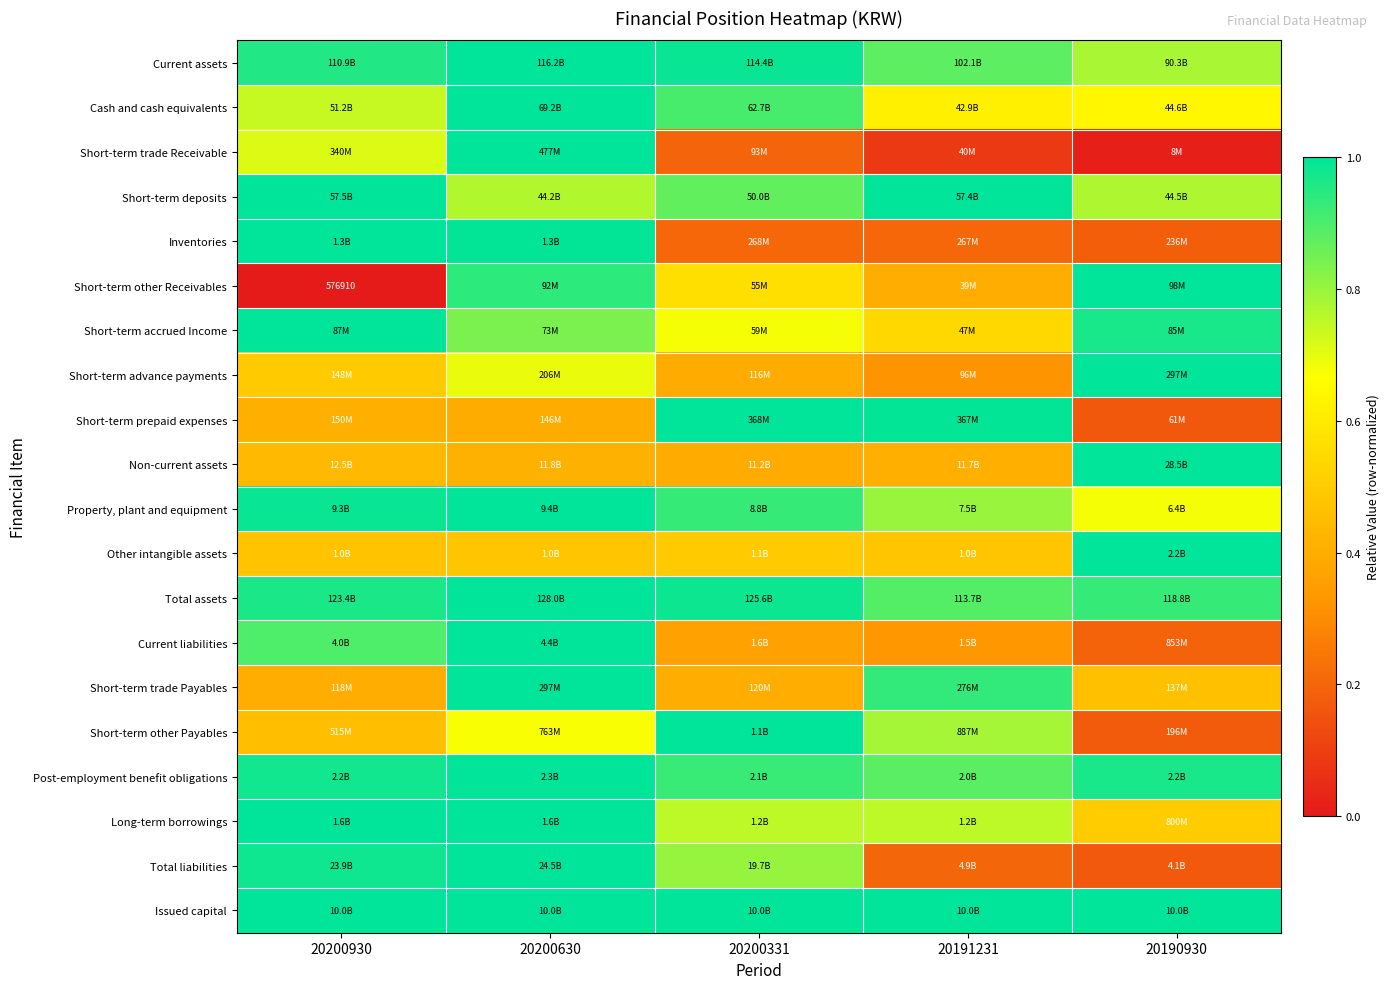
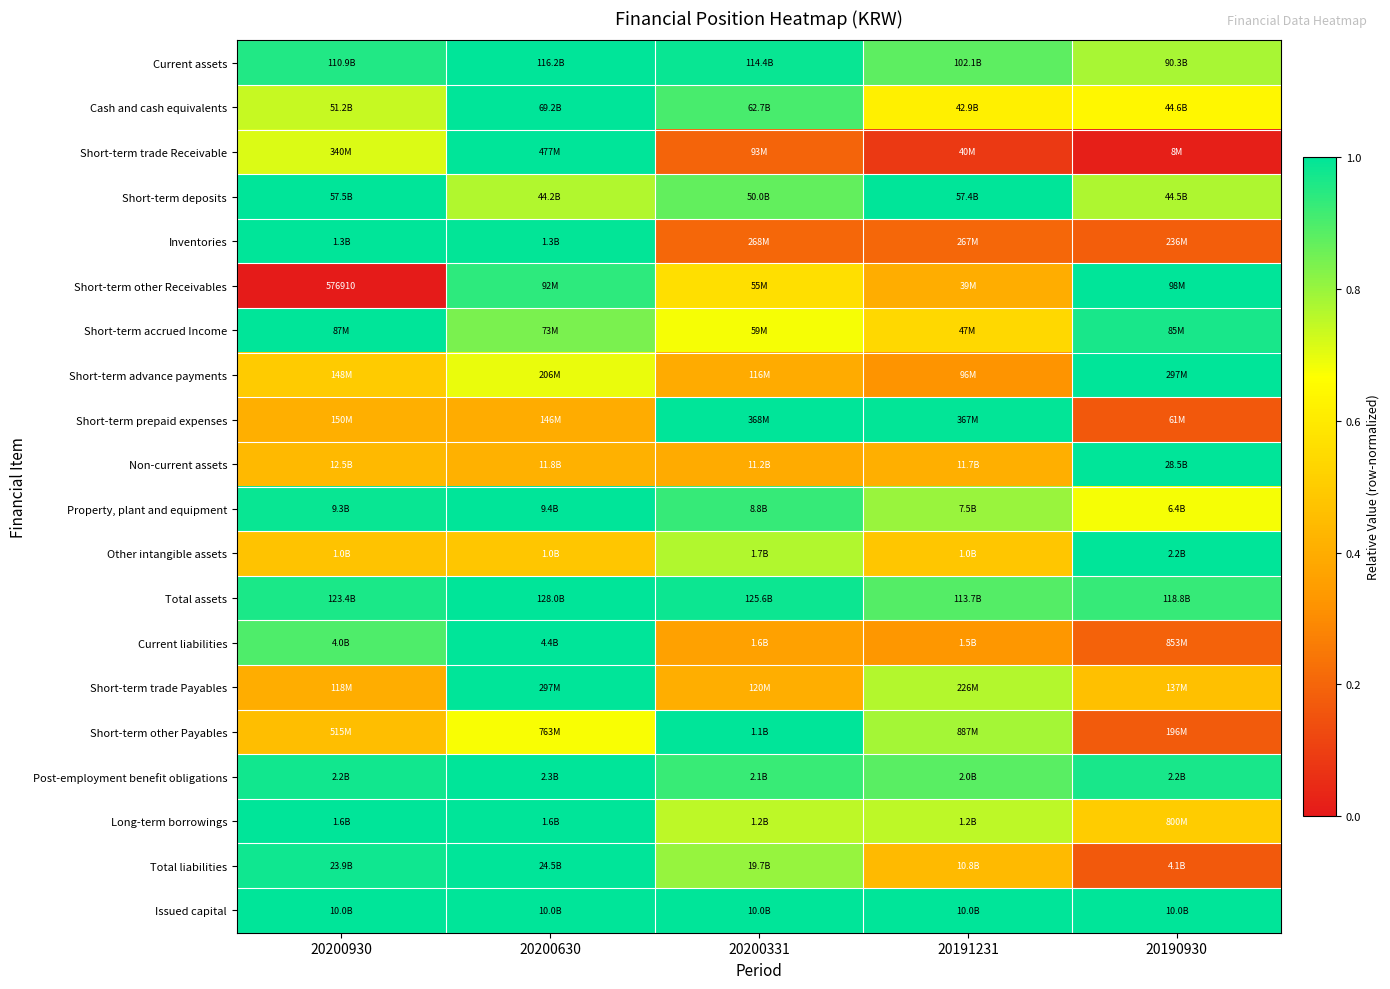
Other intangible assets, 20200331: 1.1B -> 1.7B
Short-term trade Payables, 20191231: 276M -> 226M
Total liabilities, 20191231: 4.9B -> 10.8B
